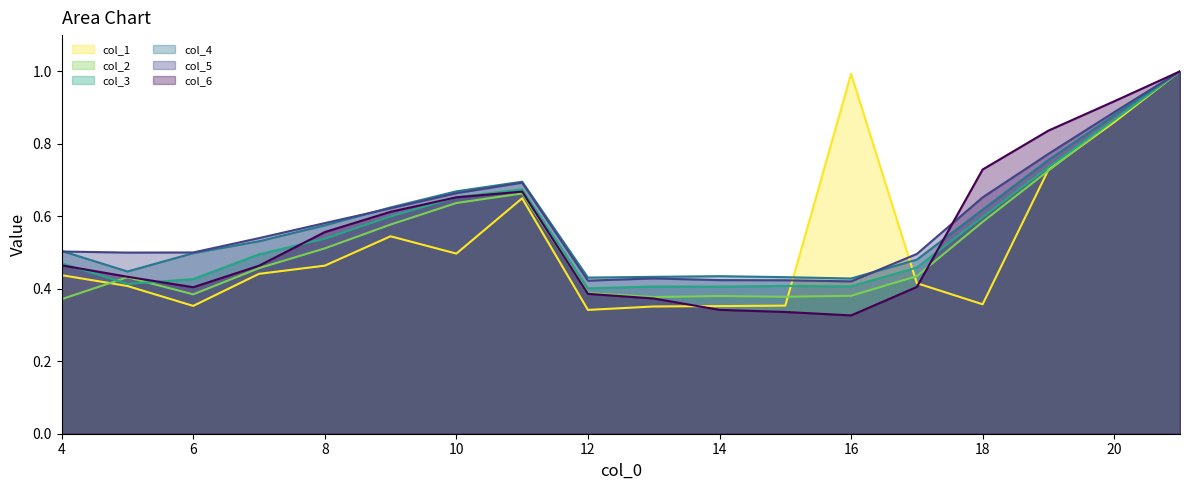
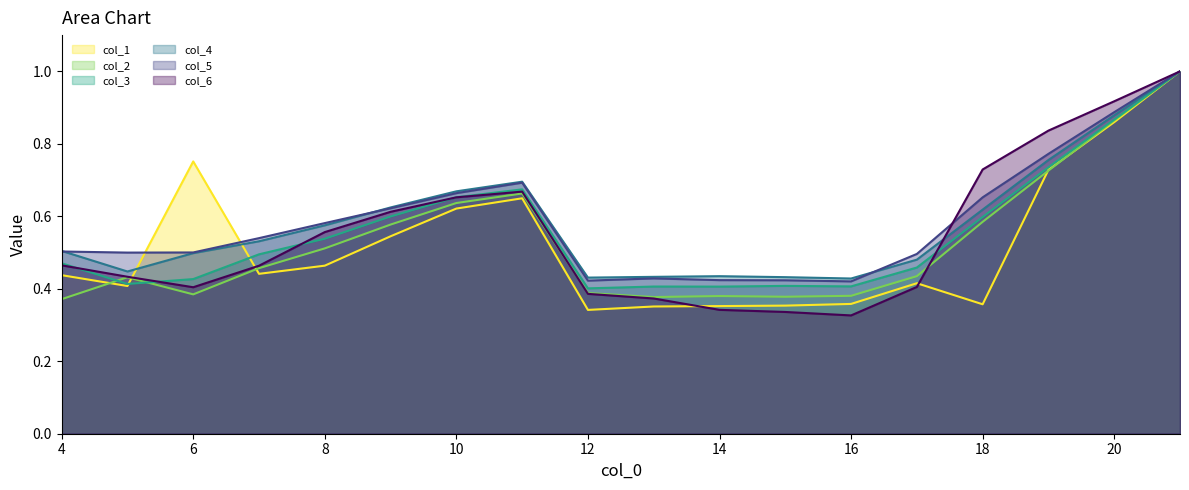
col_1, 6: 0.35 -> 0.75
col_1, 10: 0.50 -> 0.62
col_1, 16: 0.99 -> 0.36
